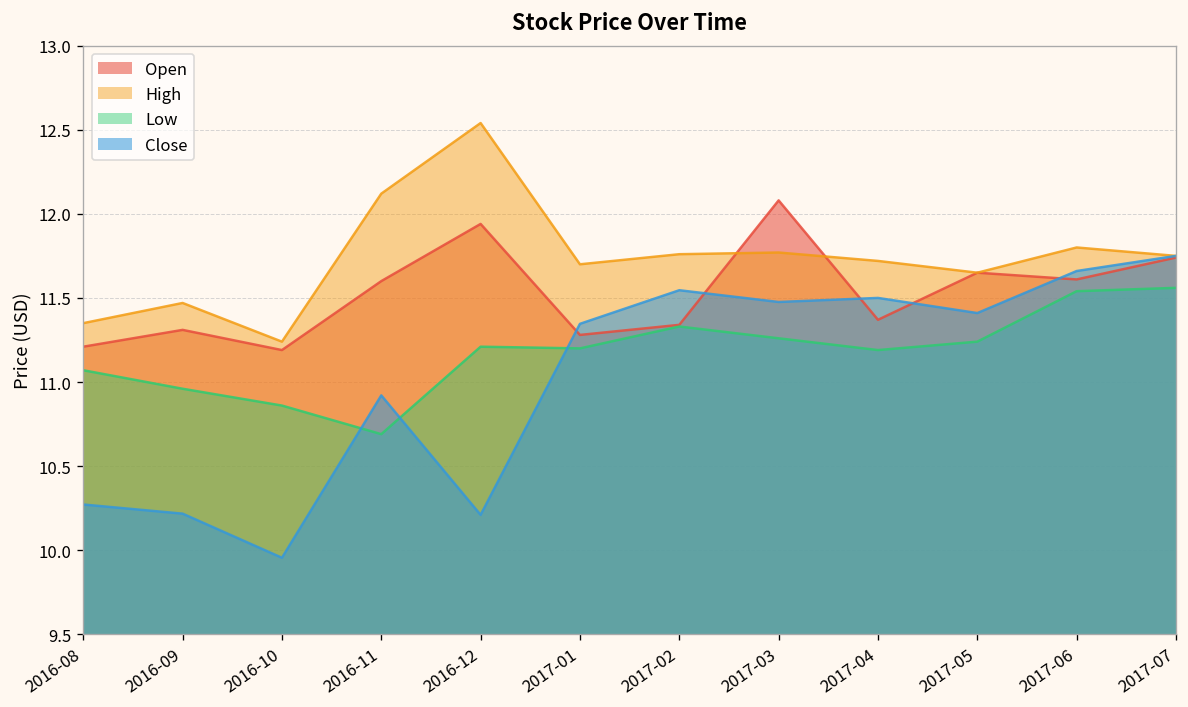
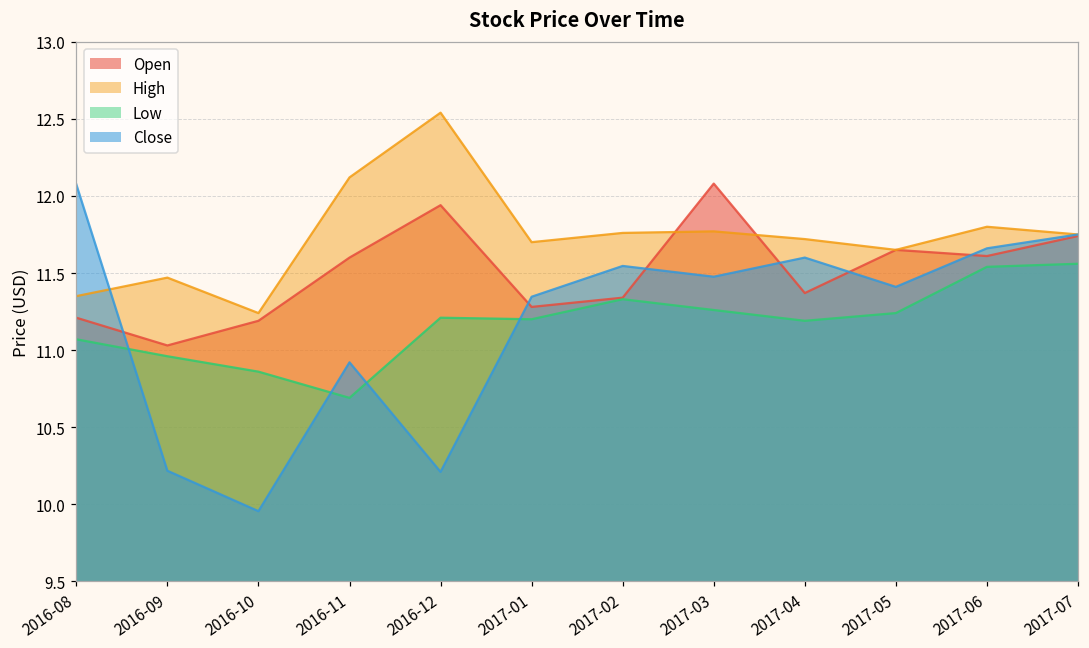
Close, 2016-08: 10.27 -> 12.07
Open, 2016-09: 11.31 -> 11.03
Close, 2017-04: 11.5 -> 11.6
